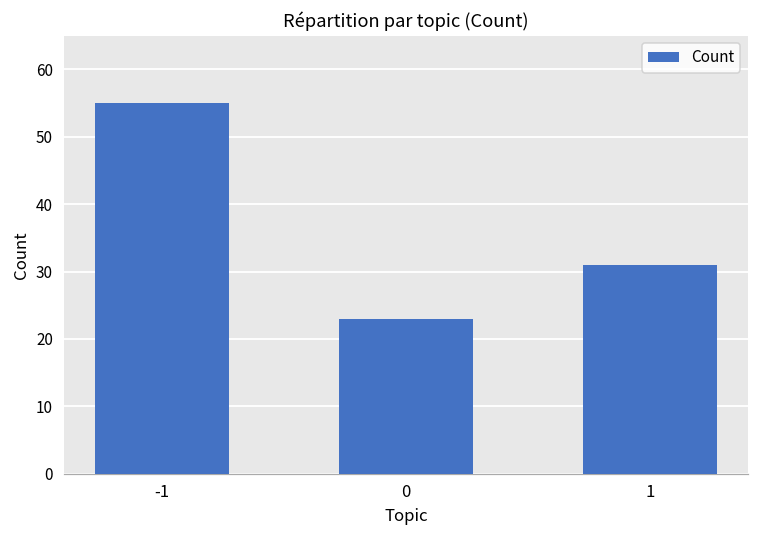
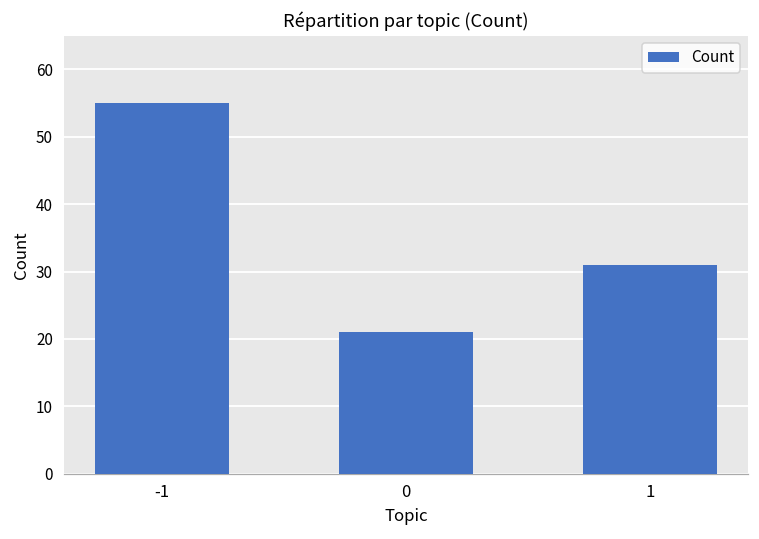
0: 23 -> 21
